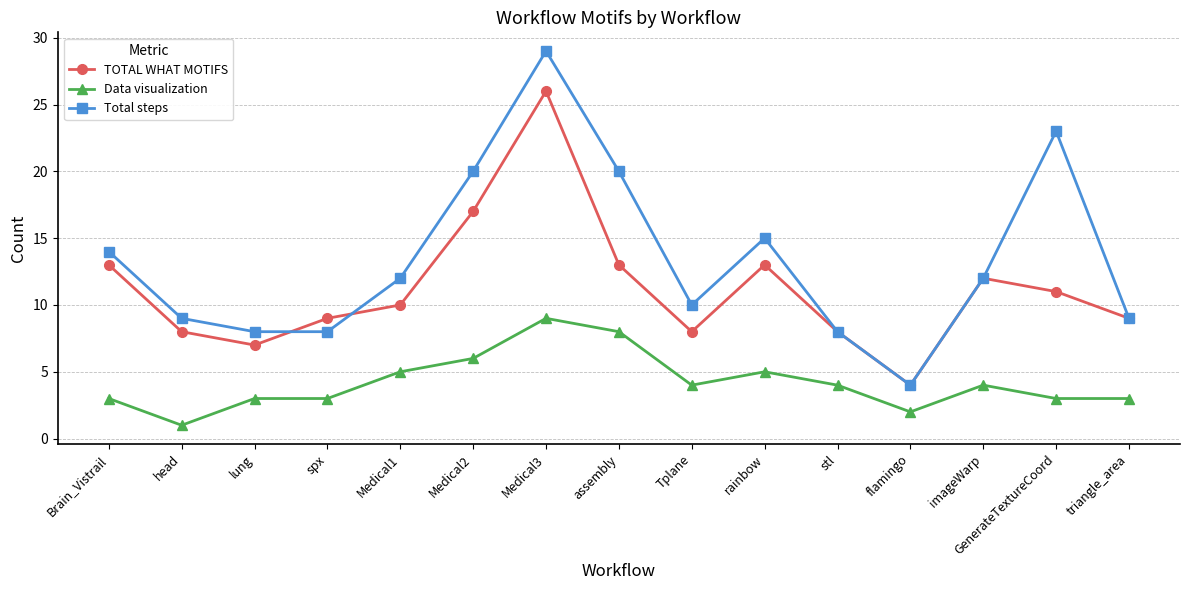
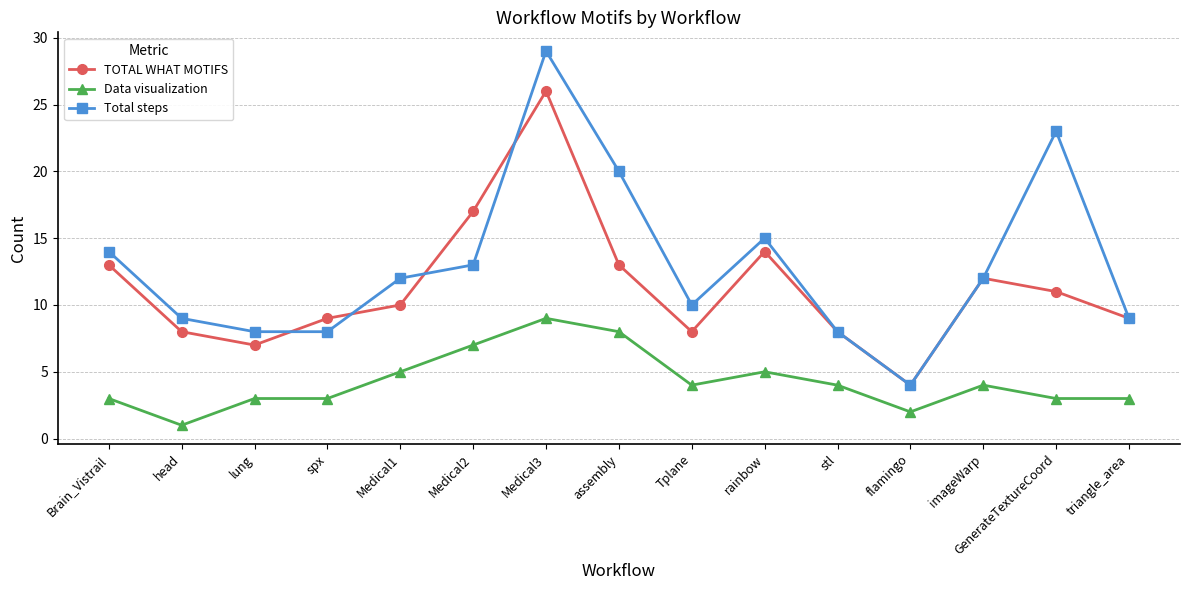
Data visualization, Medical2: 6 -> 7
Total steps, Medical2: 20 -> 13
TOTAL WHAT MOTIFS, rainbow: 13 -> 14
